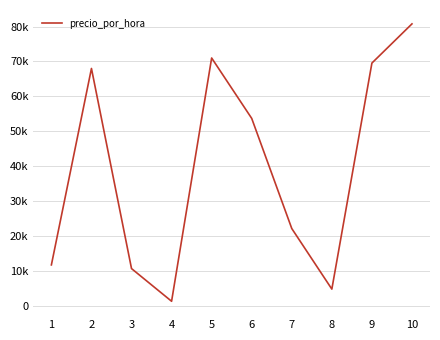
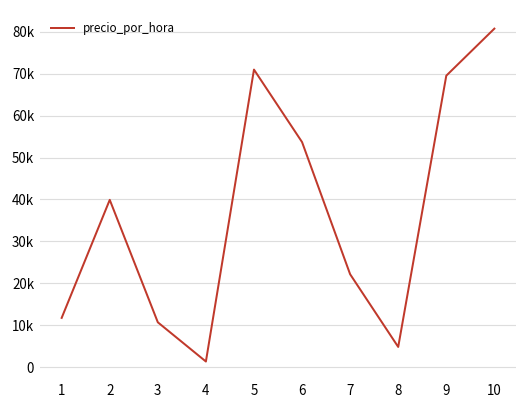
2: 68000 -> 40000
